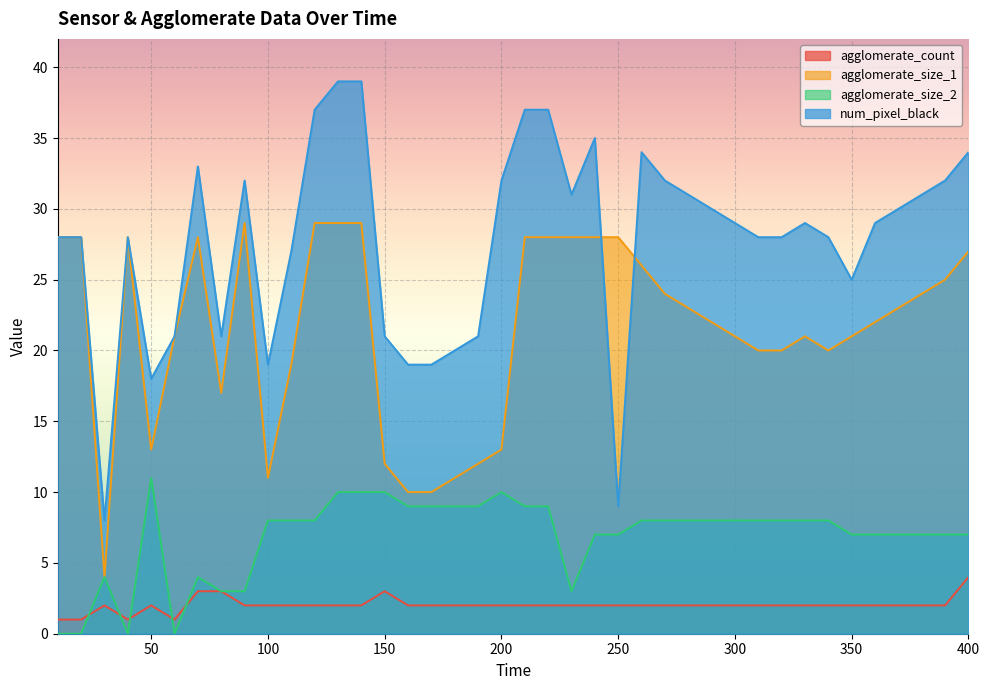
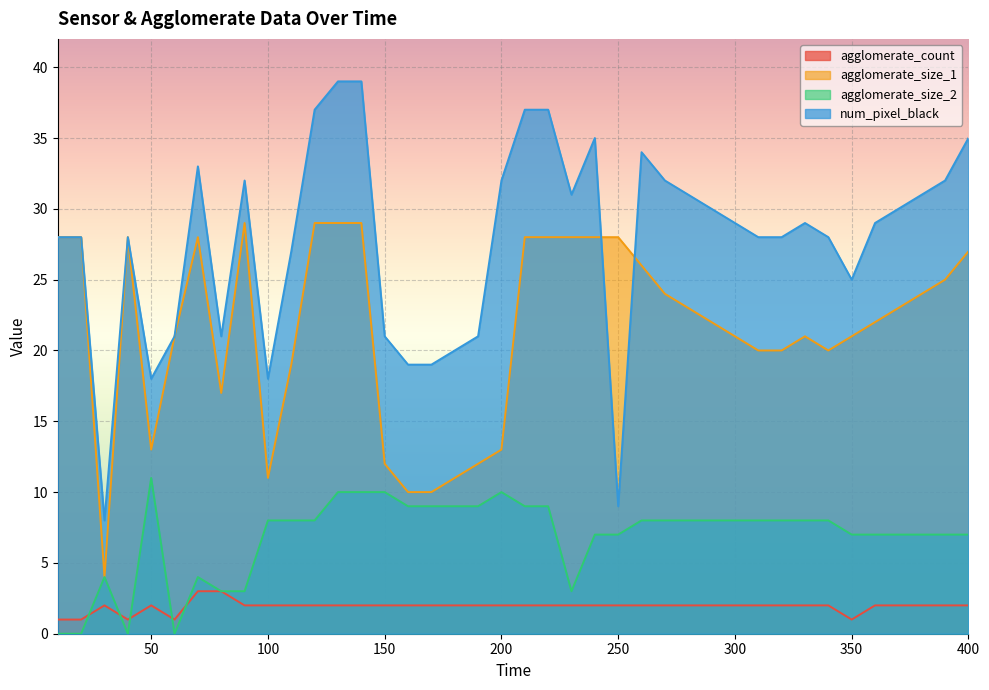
num_pixel_black, 100: 19 -> 18
agglomerate_count, 150: 3 -> 2
agglomerate_count, 350: 2 -> 1
agglomerate_count, 400: 4 -> 2
num_pixel_black, 400: 34 -> 35
